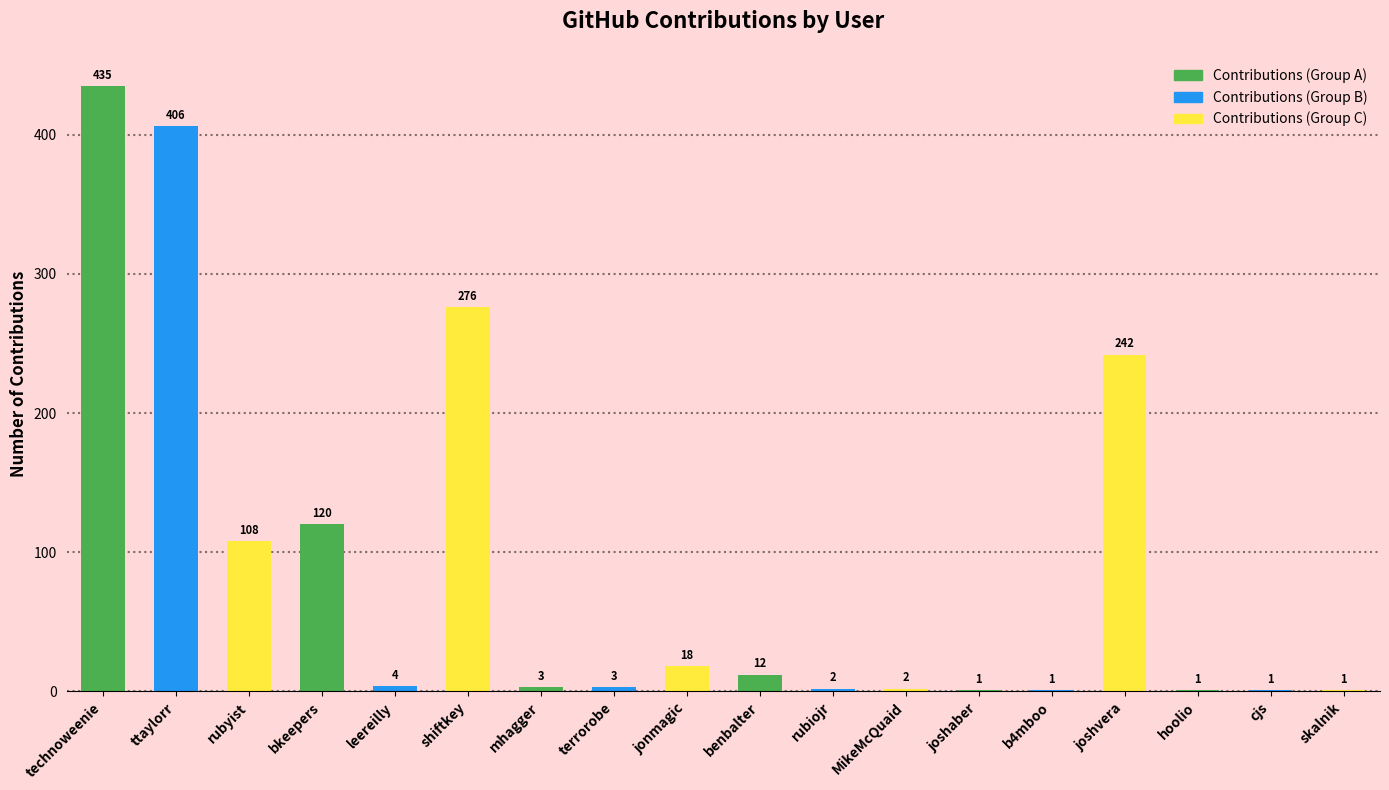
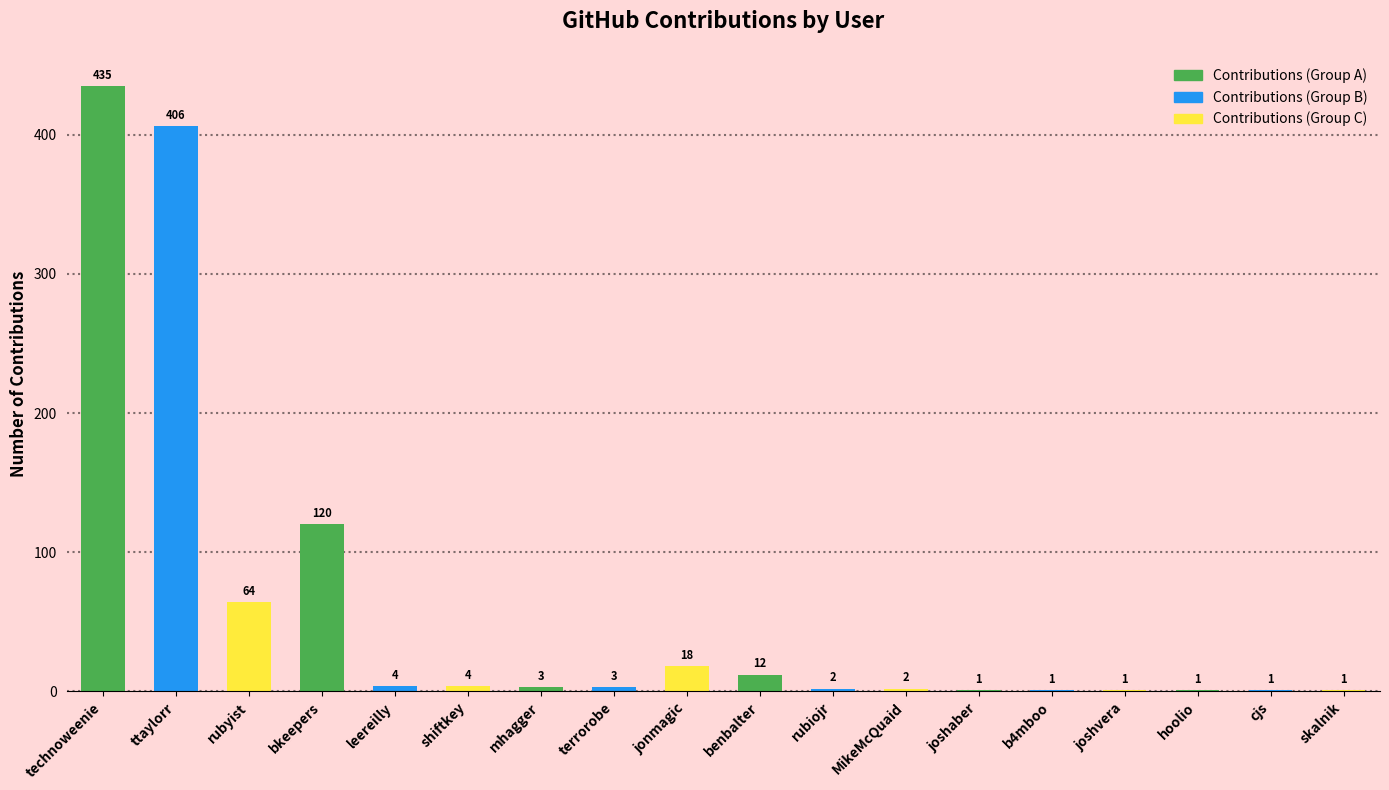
rubyist: 108 -> 64
shiftkey: 276 -> 4
joshvera: 242 -> 1
